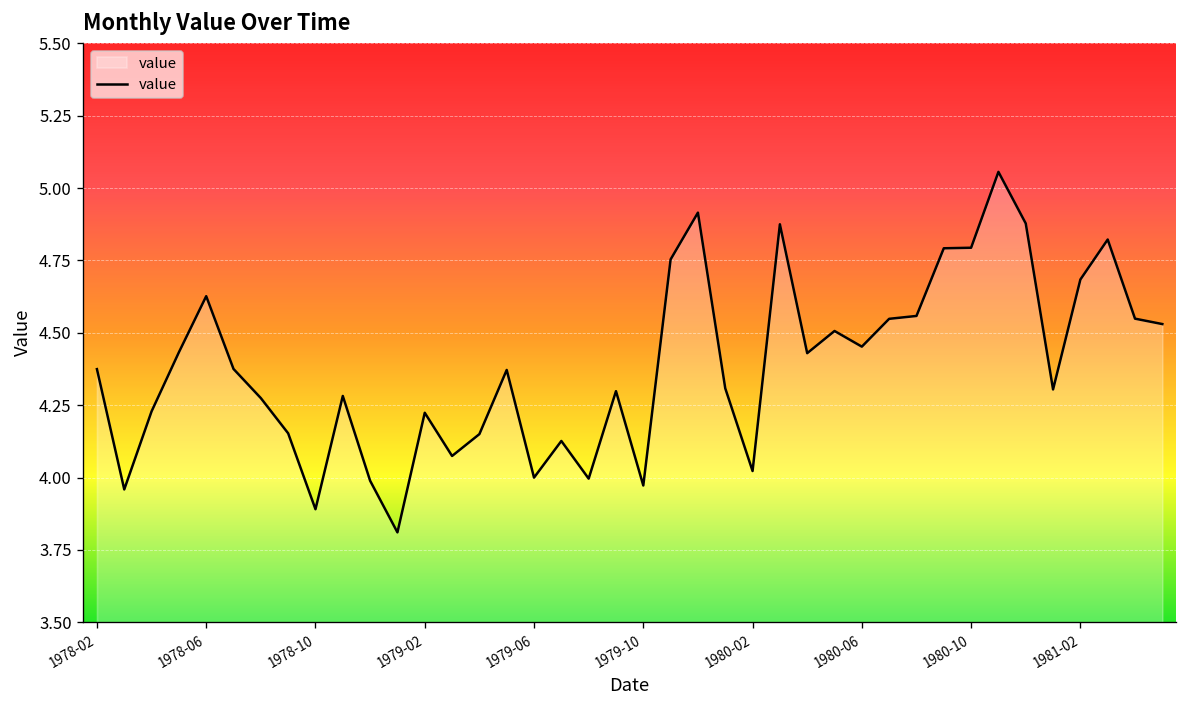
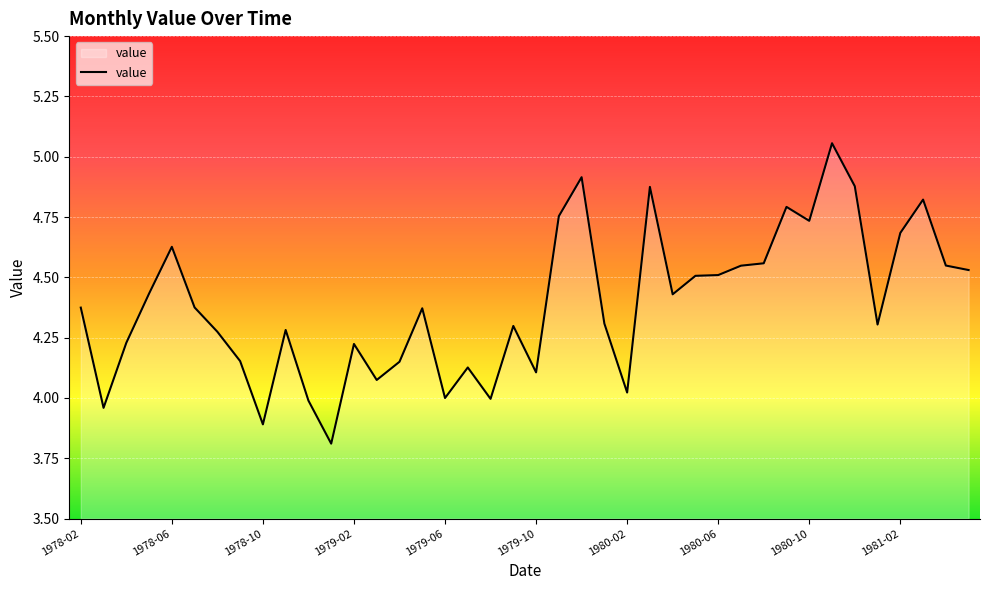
1979-10: 3.97 -> 4.11
1980-06: 4.45 -> 4.51
1980-10: 4.79 -> 4.73
